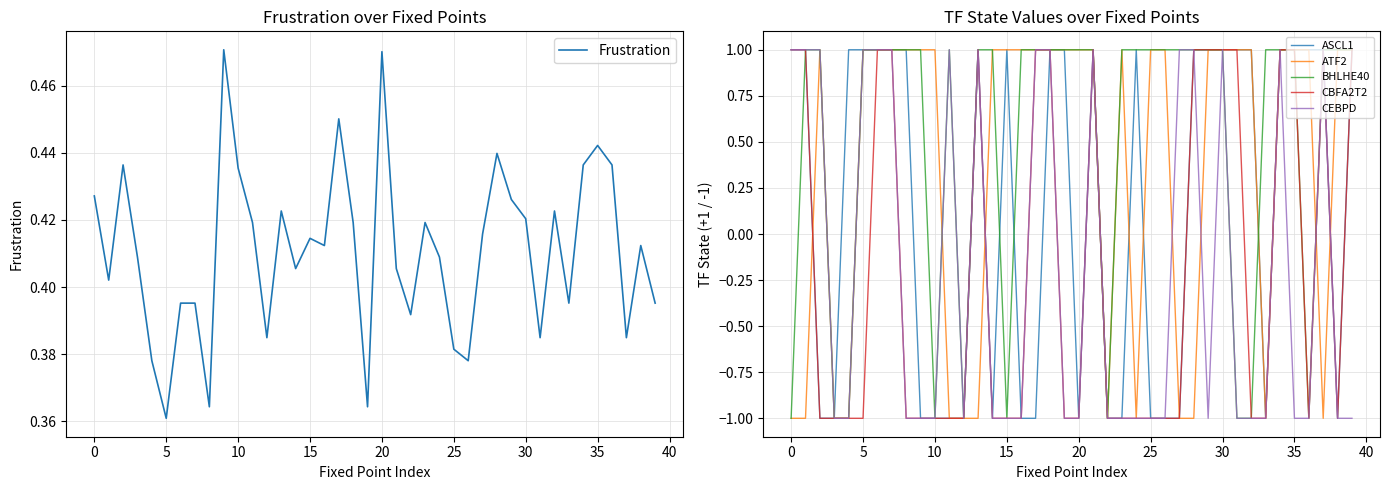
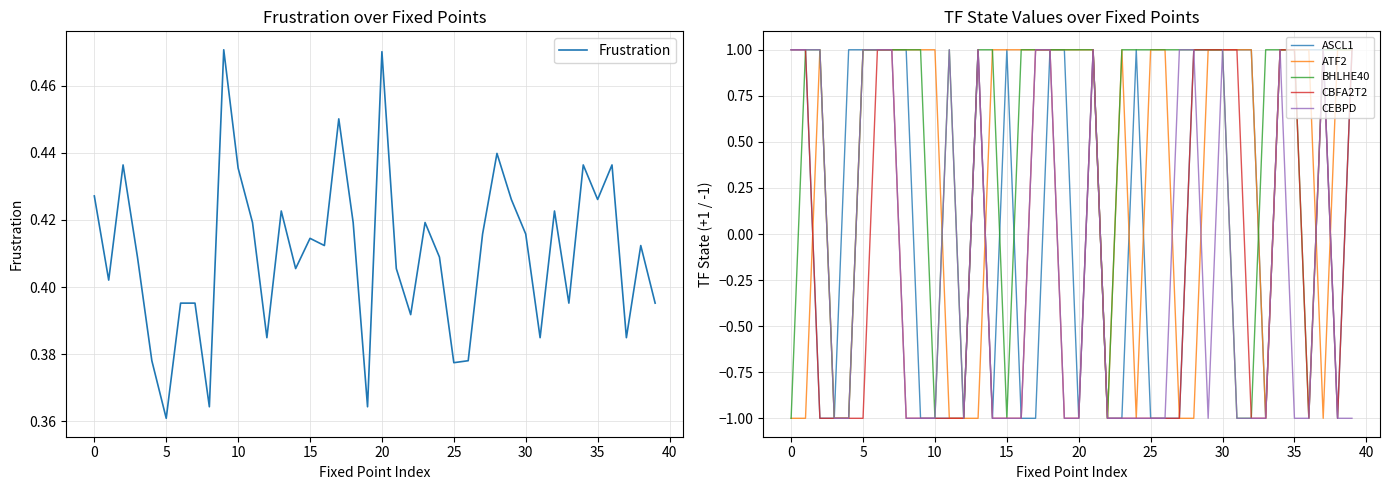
Frustration over Fixed Points, 25: 0.381 -> 0.377
Frustration over Fixed Points, 30: 0.420 -> 0.416
Frustration over Fixed Points, 35: 0.442 -> 0.426
